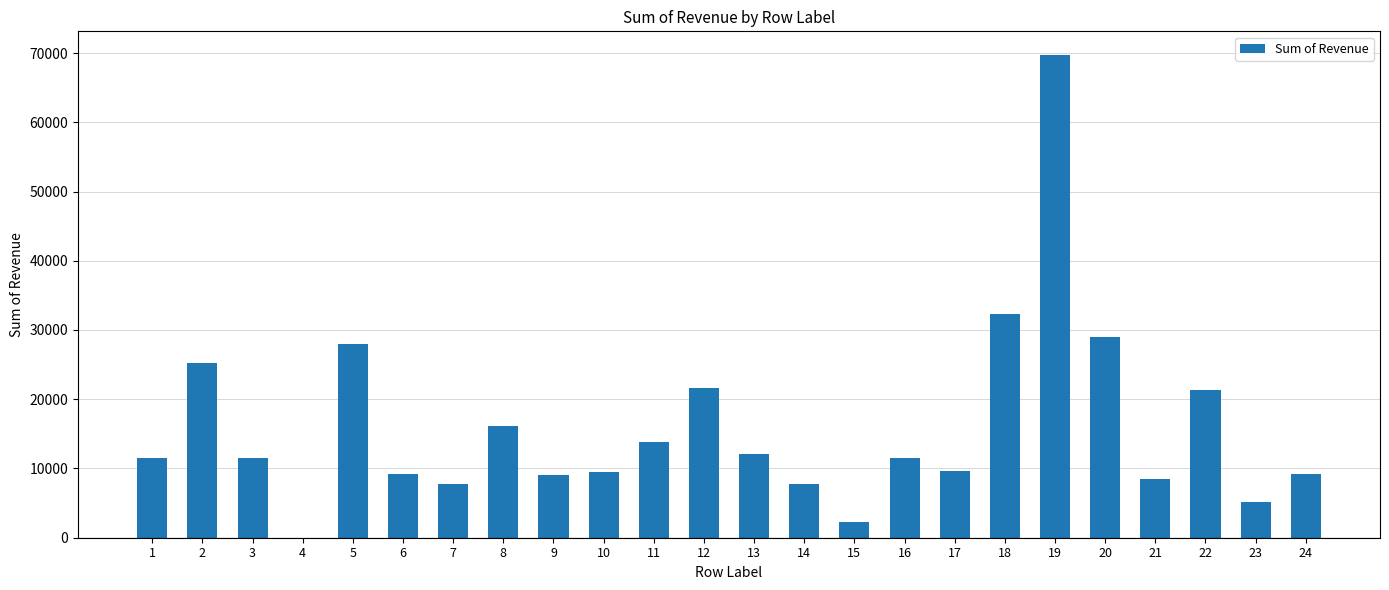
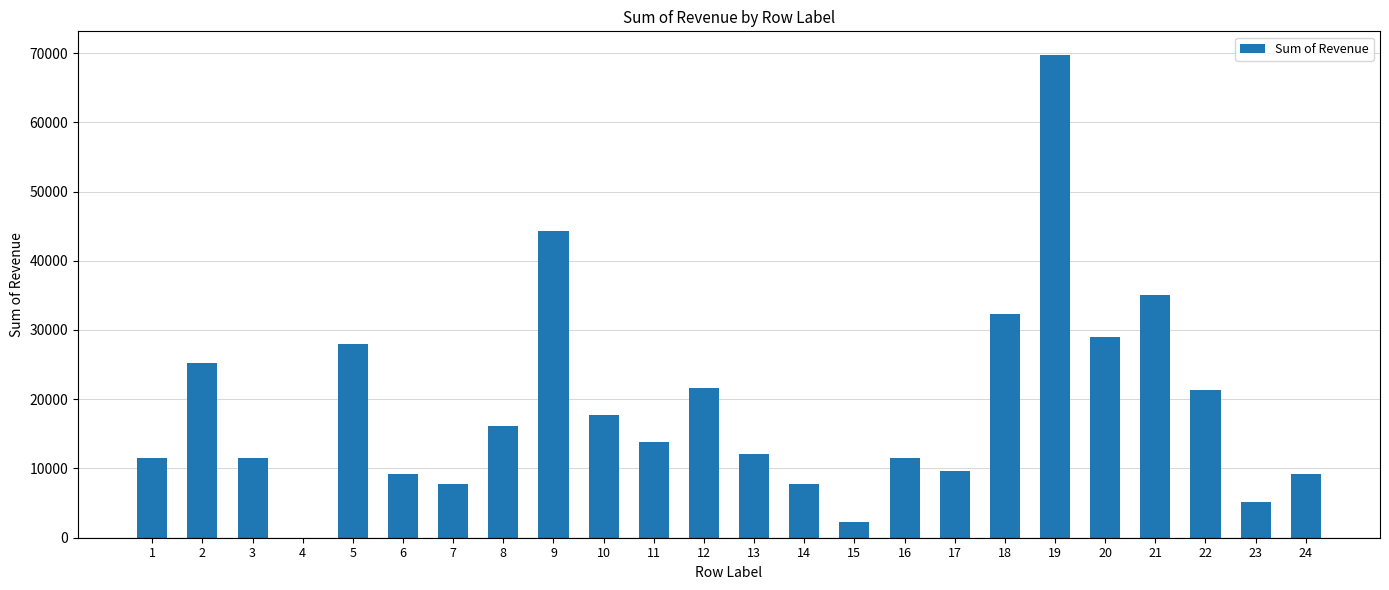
9: 9000 -> 44000
10: 10000 -> 18000
21: 8000 -> 35000
